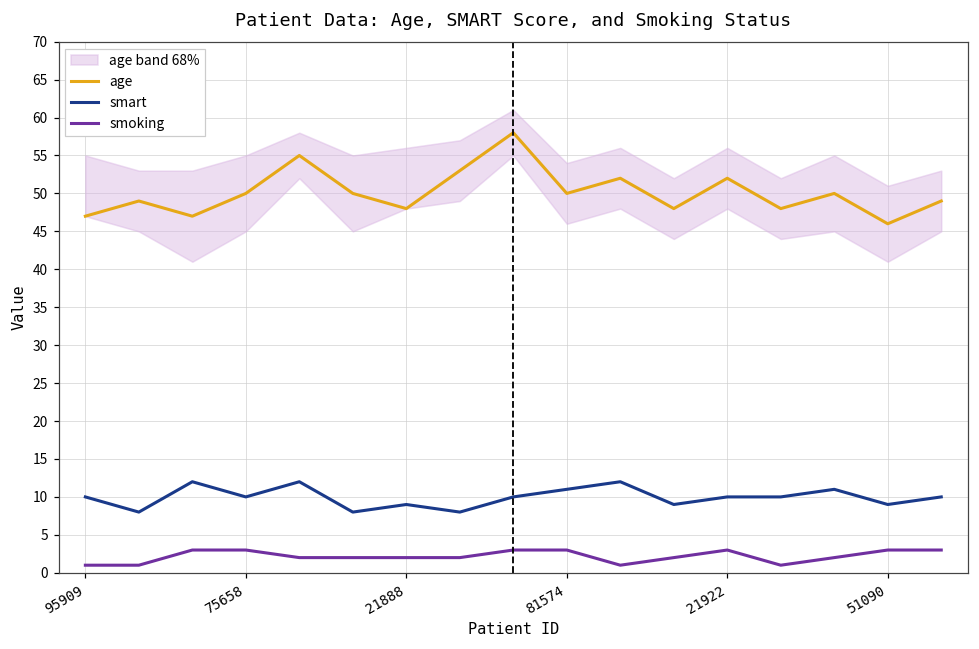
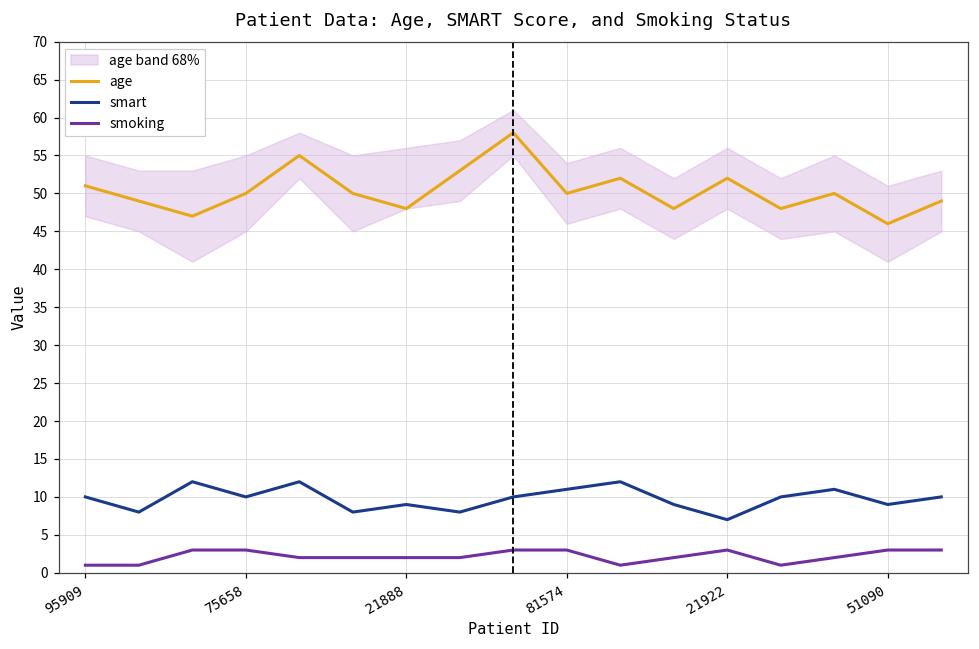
age, 95909: 47 -> 51
smart, 21922: 10 -> 7
